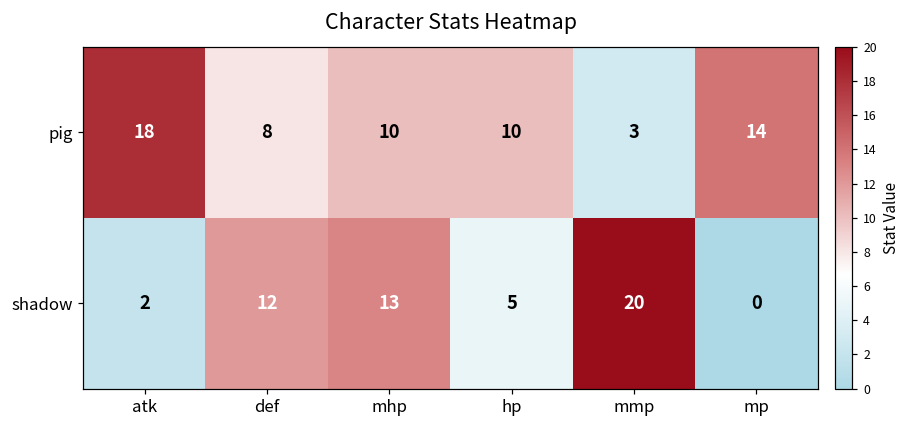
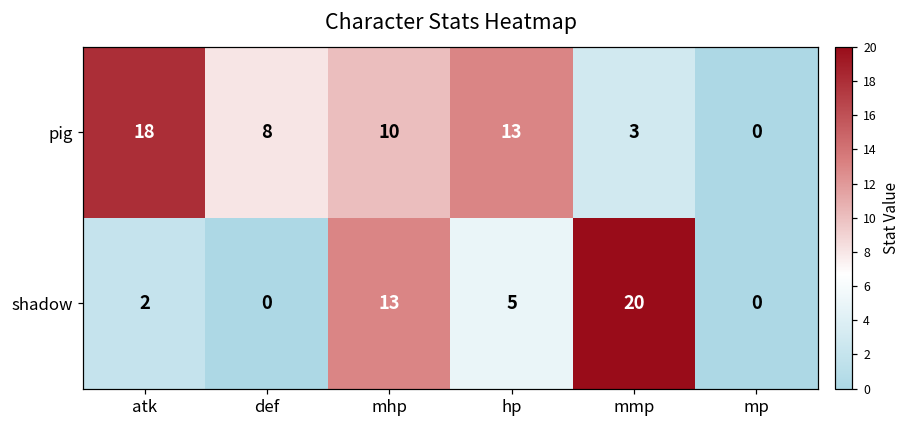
pig, hp: 10 -> 13
pig, mp: 14 -> 0
shadow, def: 12 -> 0
